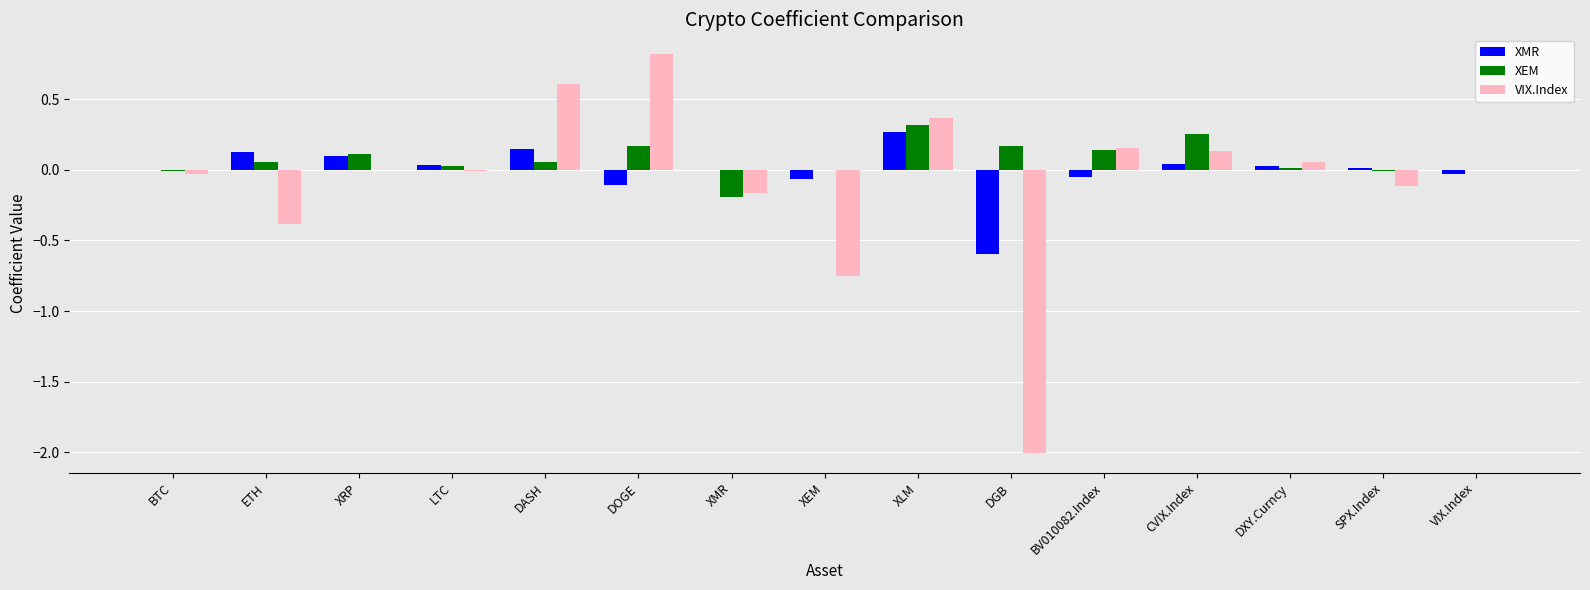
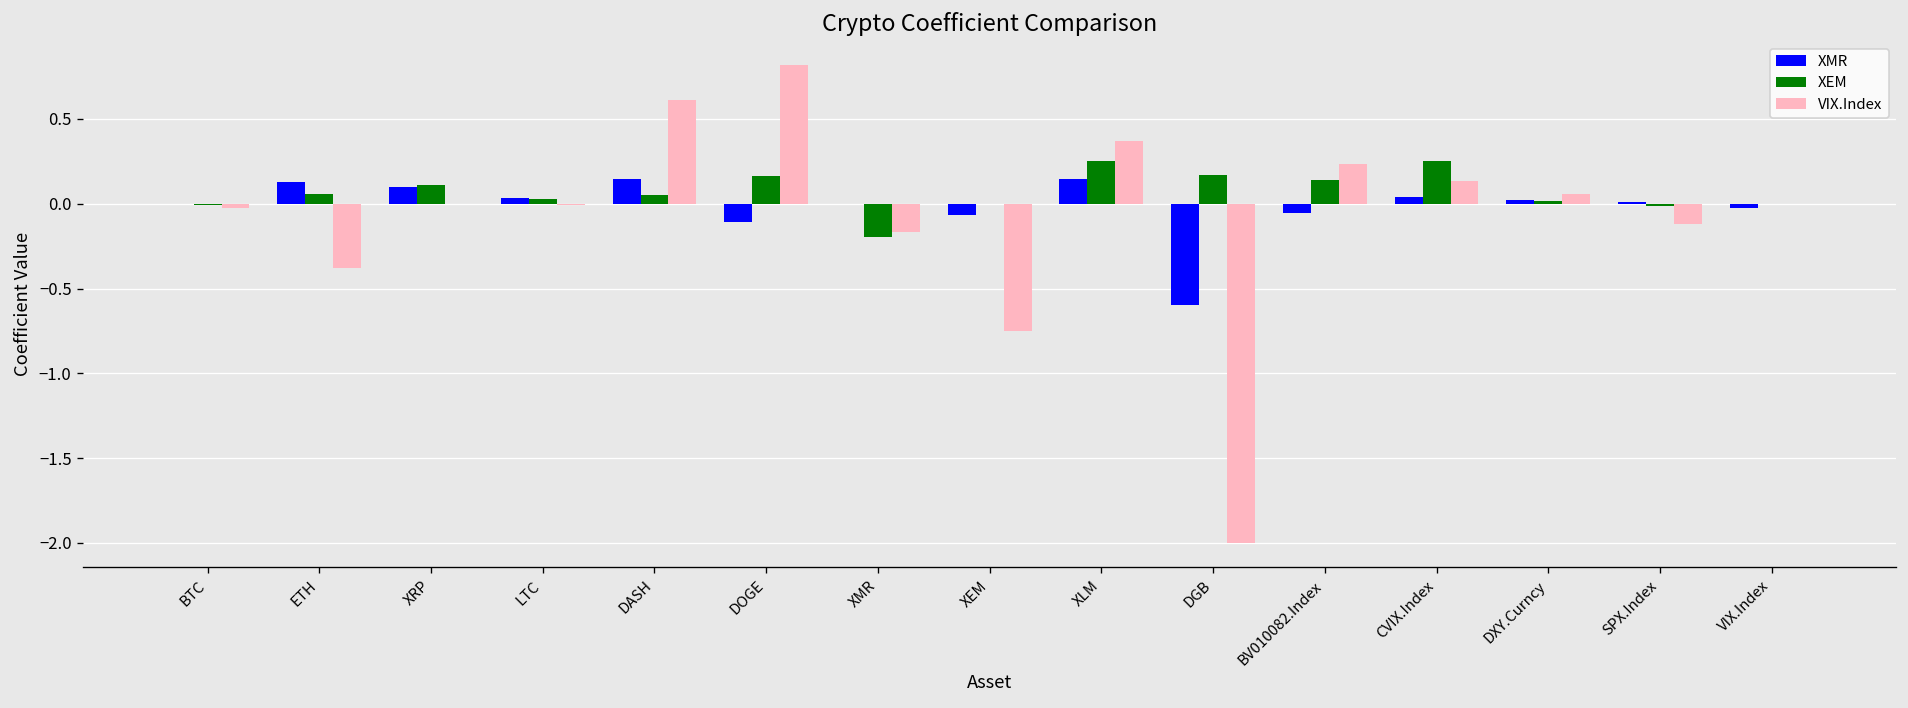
XMR, XLM: 0.27 -> 0.14
XEM, XLM: 0.32 -> 0.25
VIX.Index, BV010082.Index: 0.16 -> 0.23
